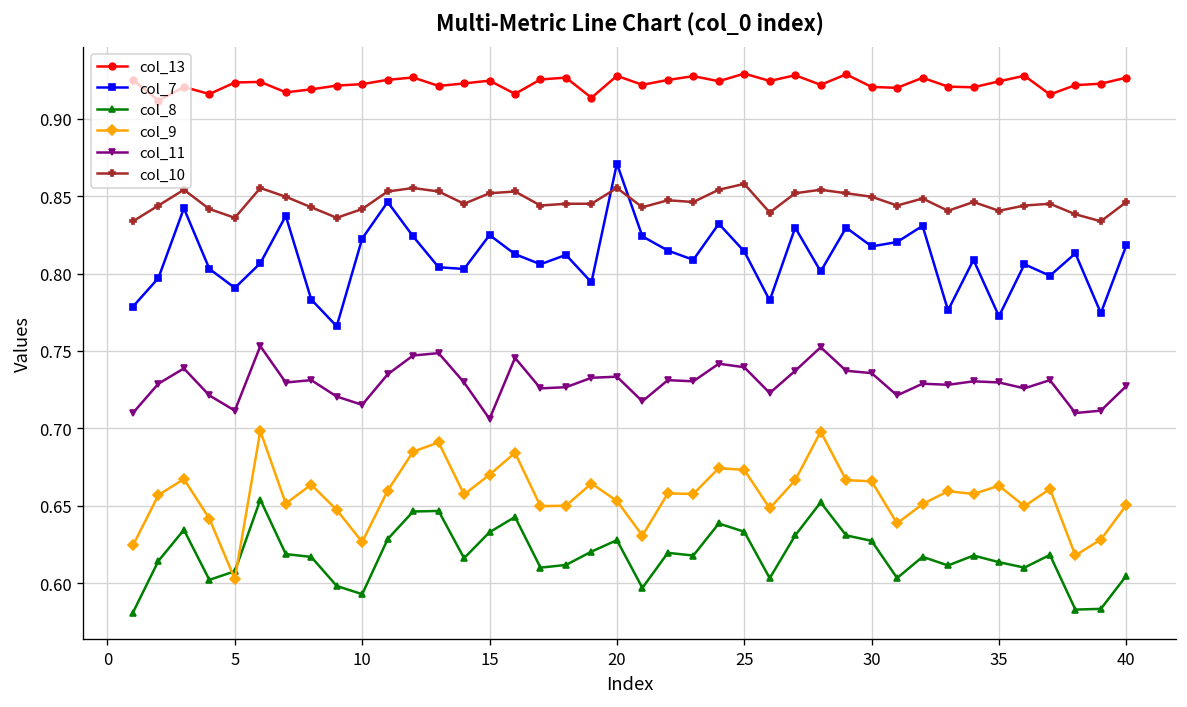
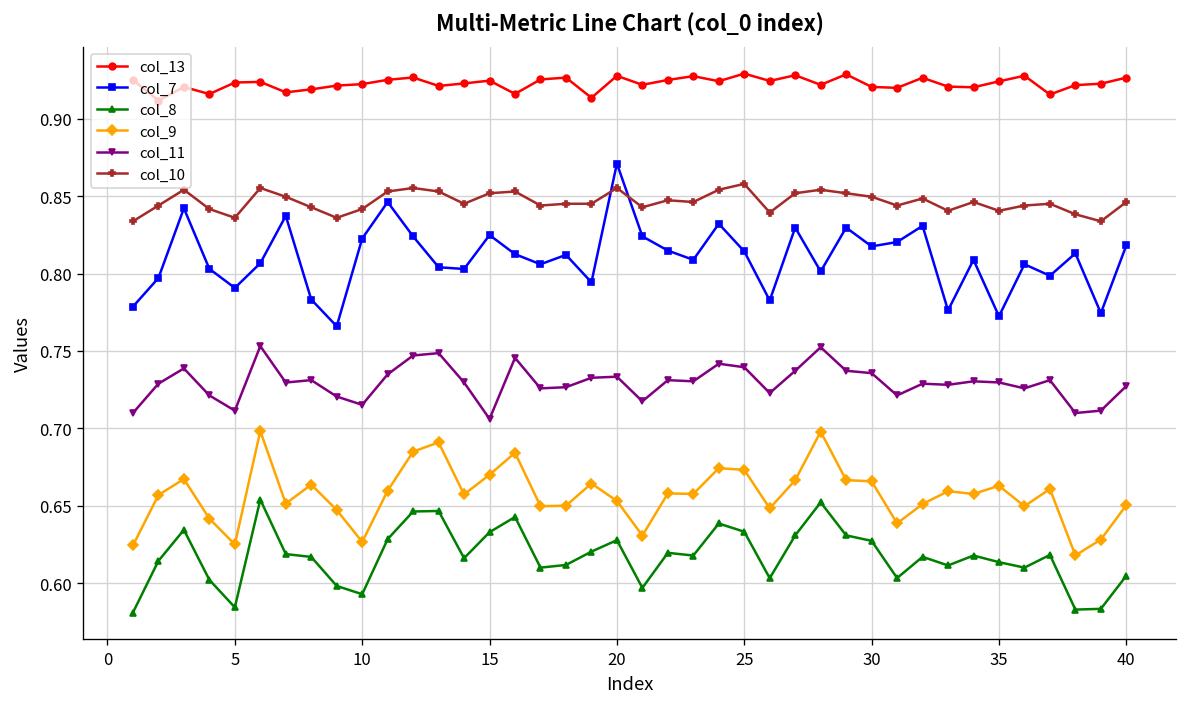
col_8, 5: 0.608 -> 0.585
col_9, 5: 0.603 -> 0.625
